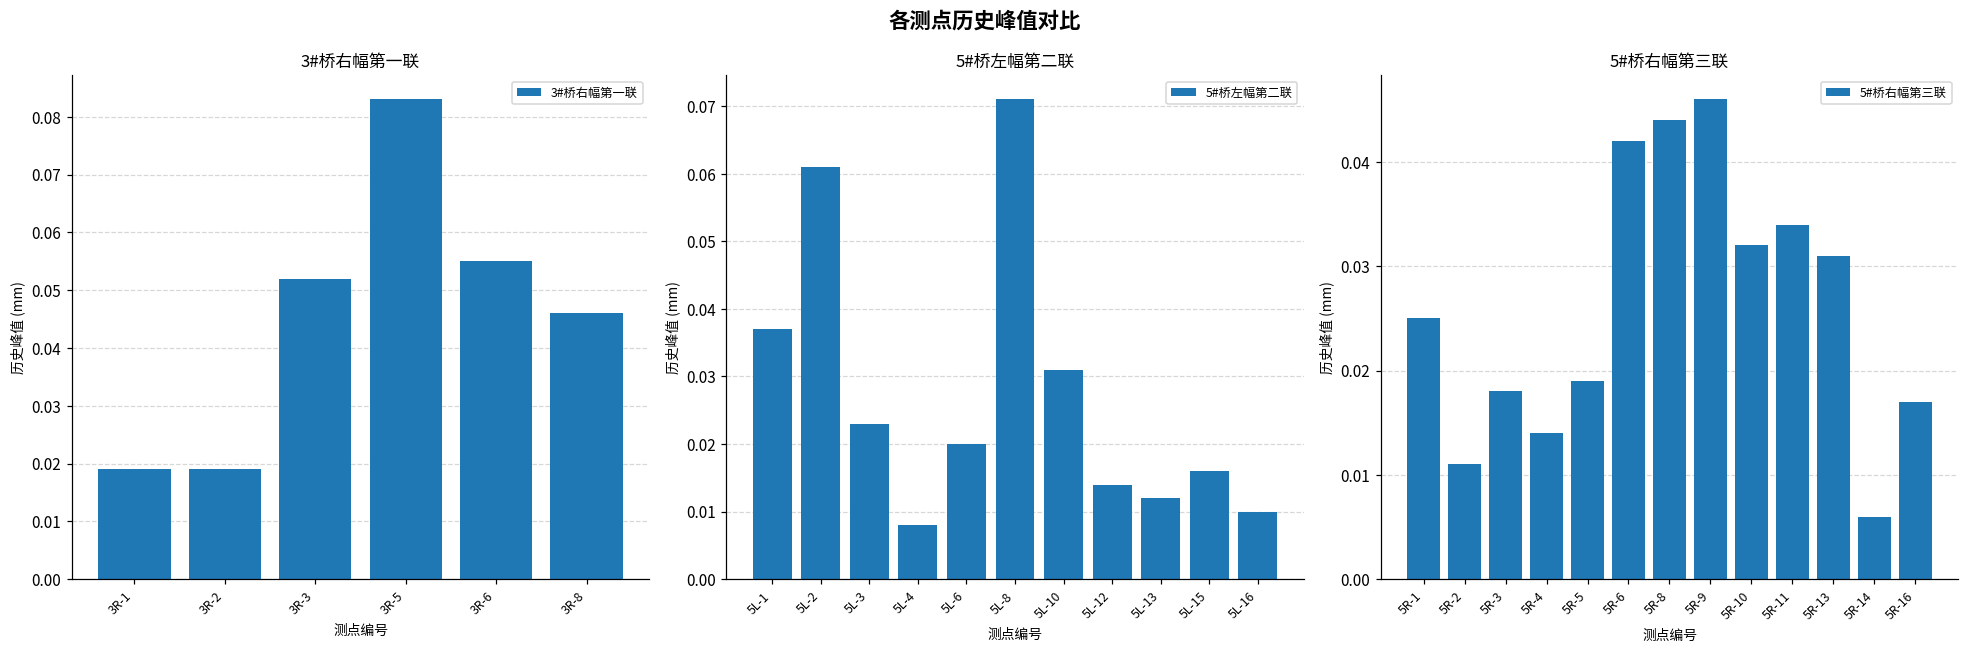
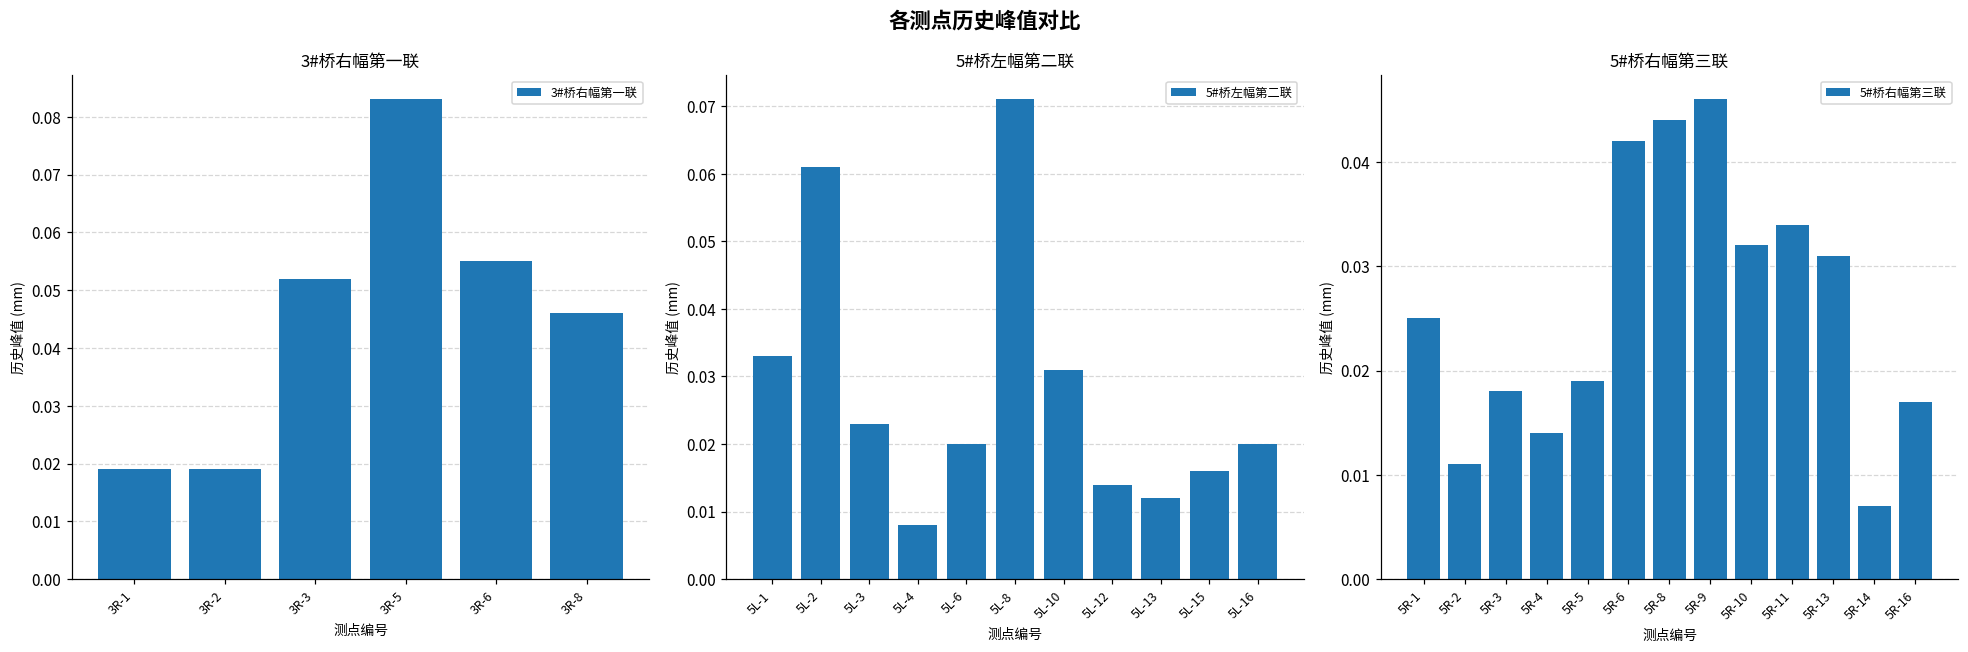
5#桥左幅第二联, 5L-1: 0.037 -> 0.033
5#桥左幅第二联, 5L-16: 0.01 -> 0.02
5#桥右幅第三联, 5R-14: 0.006 -> 0.007
